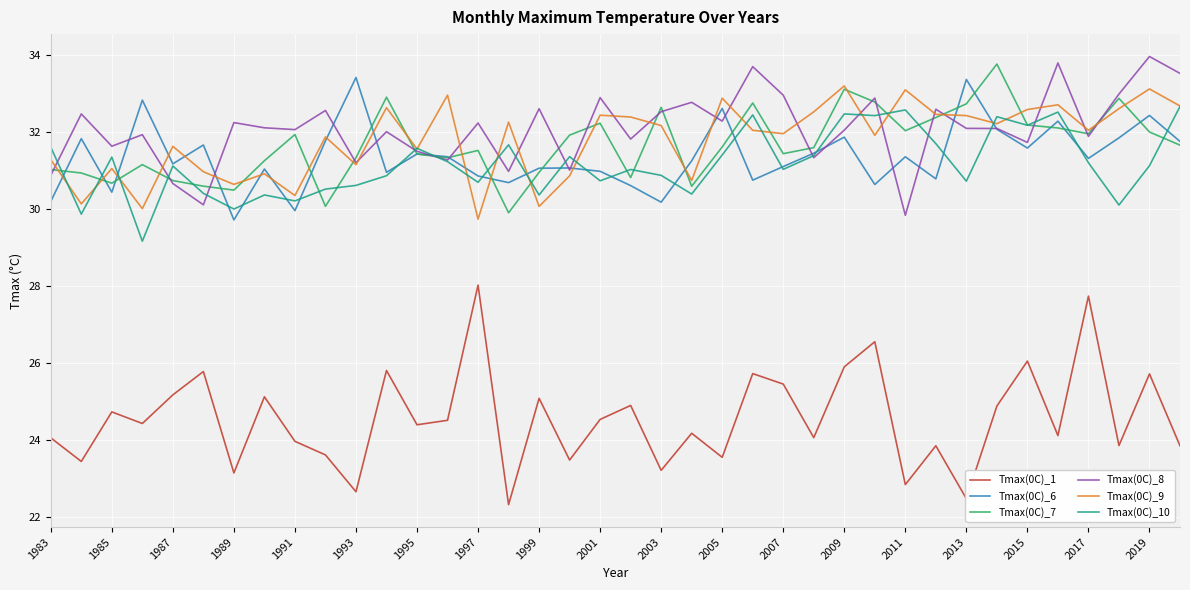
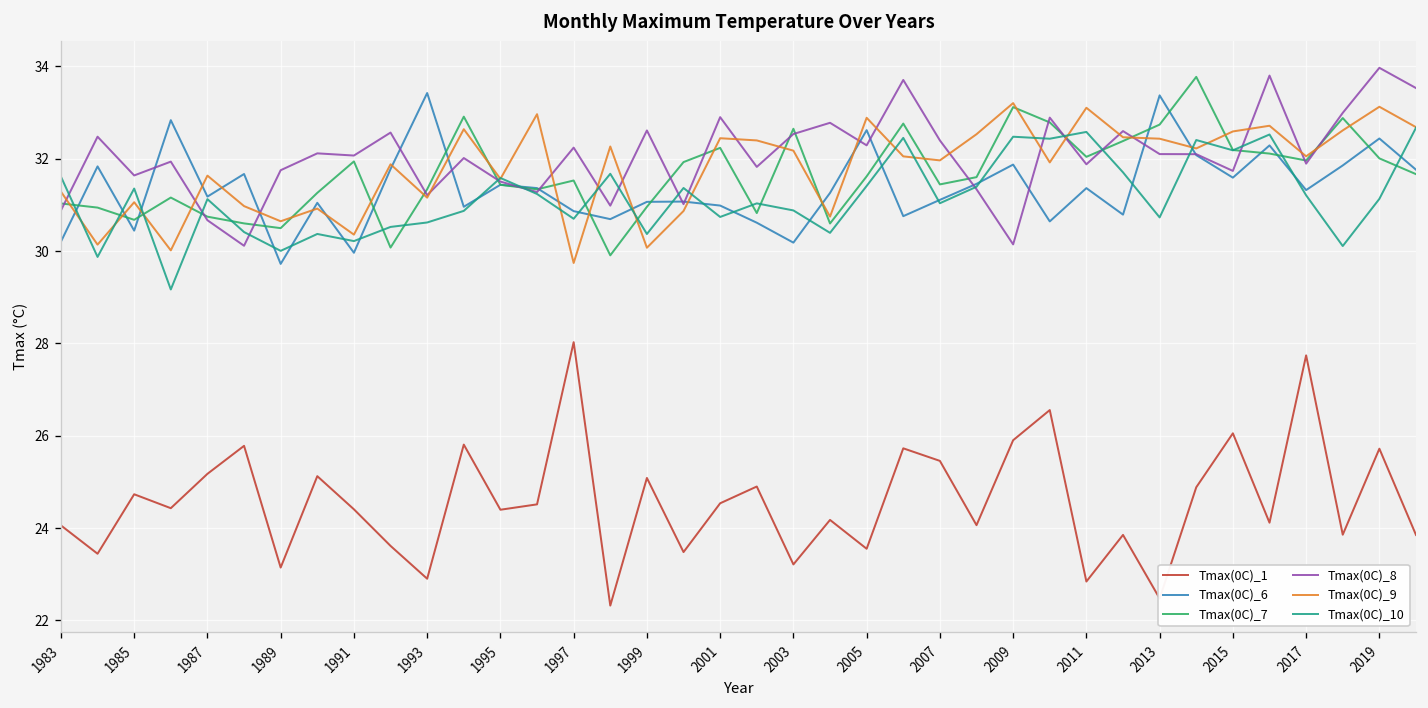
Tmax(0C)_8, 1989: 32.3 -> 31.7
Tmax(0C)_1, 1991: 24.0 -> 24.4
Tmax(0C)_1, 1993: 22.7 -> 22.9
Tmax(0C)_8, 2007: 33.0 -> 32.4
Tmax(0C)_8, 2009: 32.1 -> 30.1
Tmax(0C)_8, 2011: 29.8 -> 31.9
